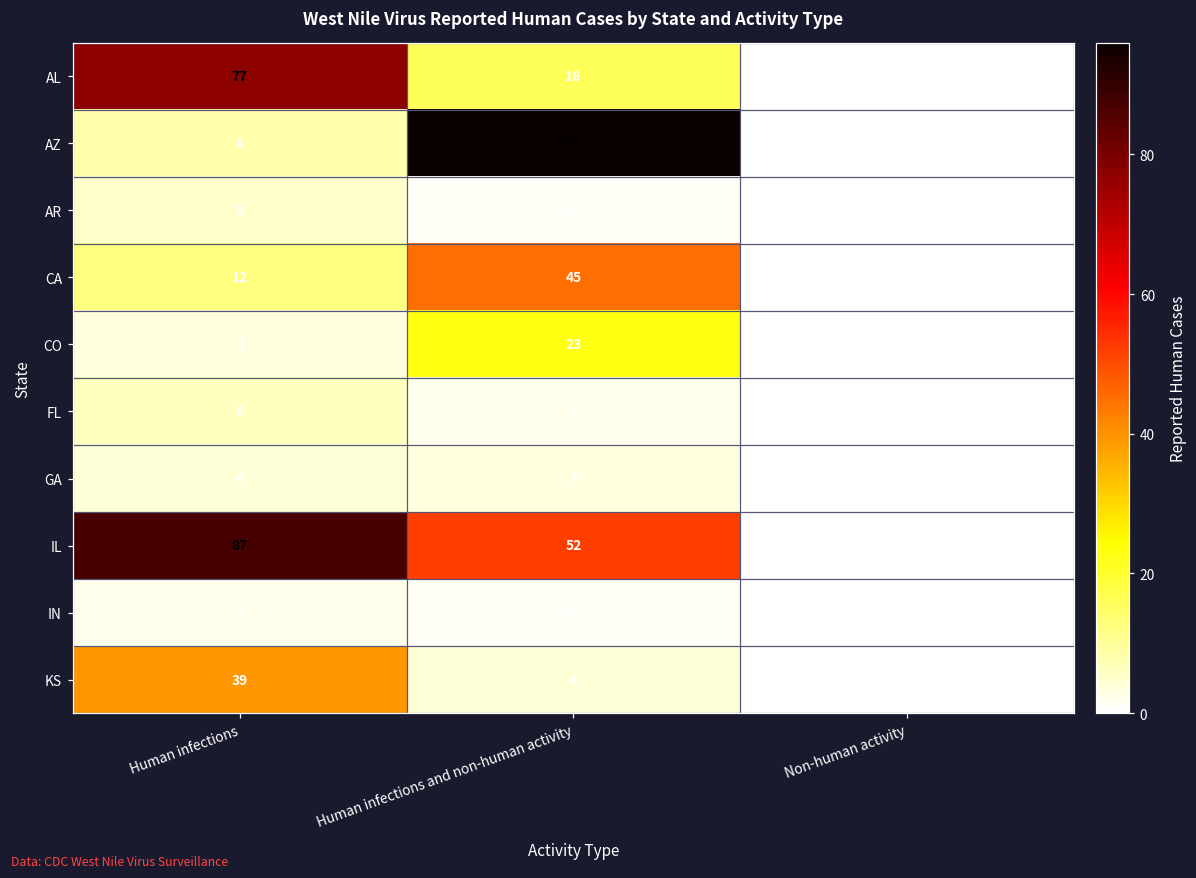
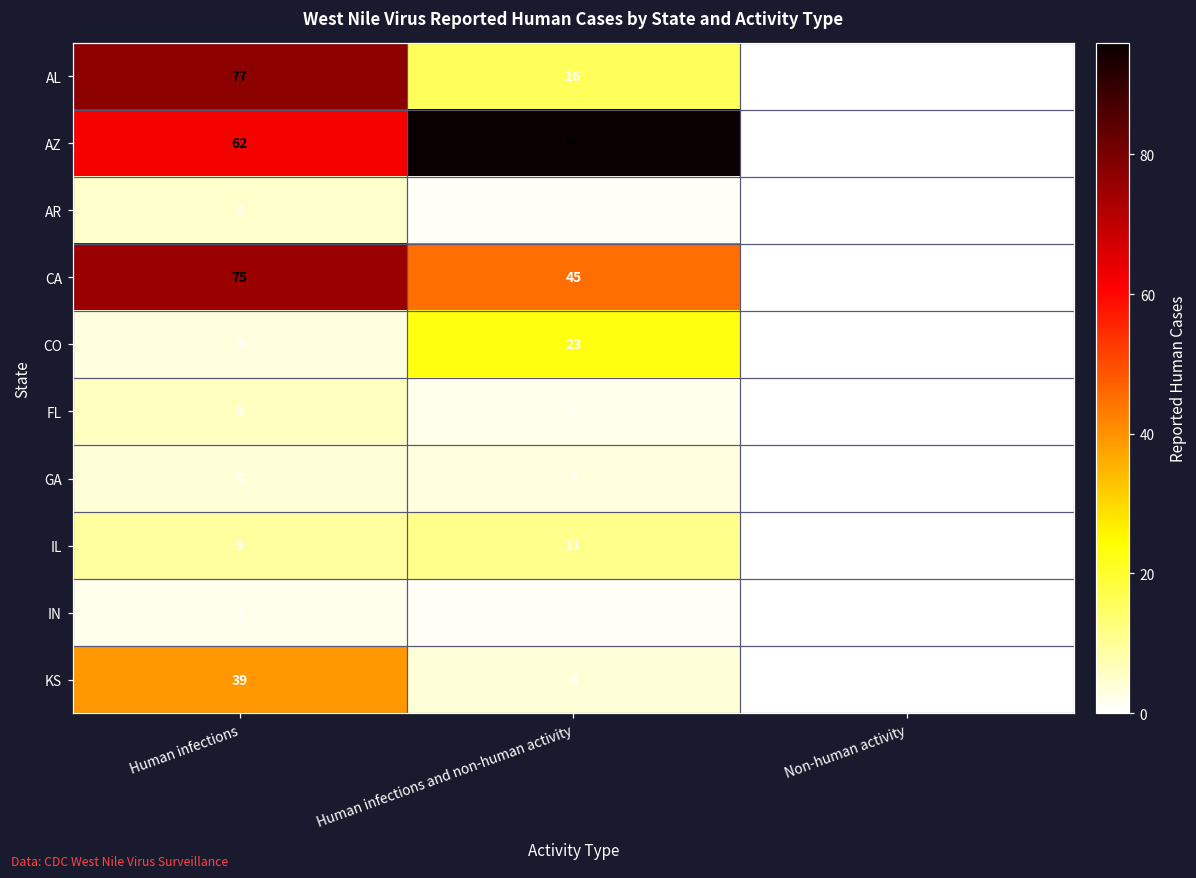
AZ, Human infections: 8 -> 62
CA, Human infections: 12 -> 75
IL, Human infections: 87 -> 9
IL, Human infections and non-human activity: 52 -> 11
